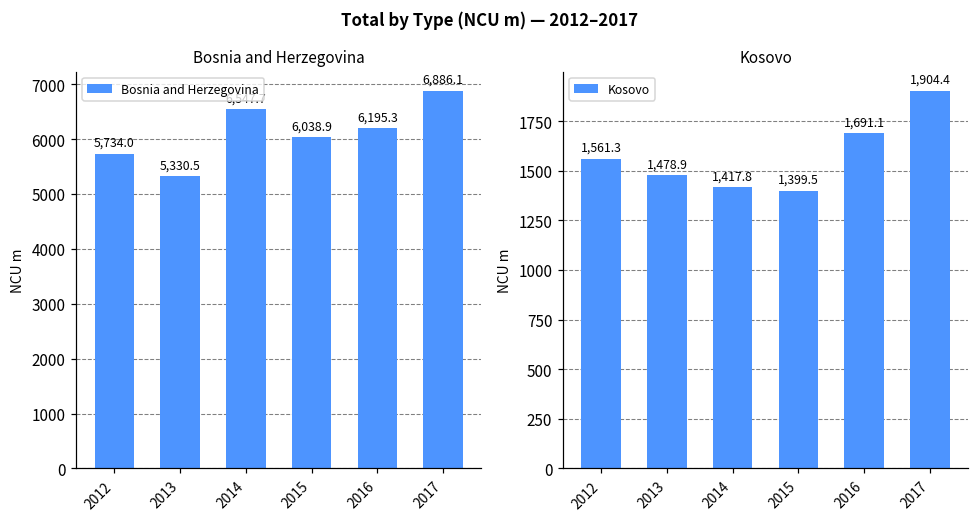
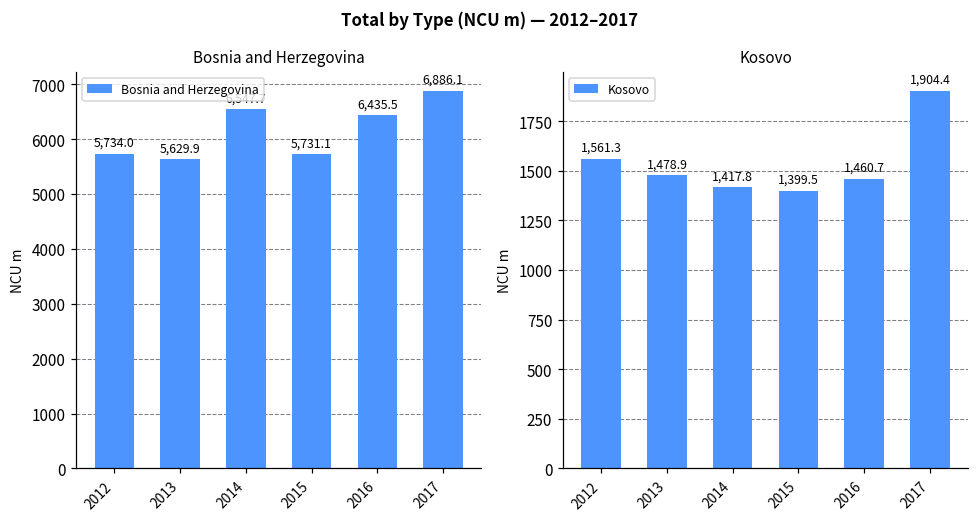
Bosnia and Herzegovina, 2013: 5,330.5 -> 5,629.9
Bosnia and Herzegovina, 2015: 6,038.9 -> 5,731.1
Bosnia and Herzegovina, 2016: 6,195.3 -> 6,435.5
Kosovo, 2016: 1,691.1 -> 1,460.7
